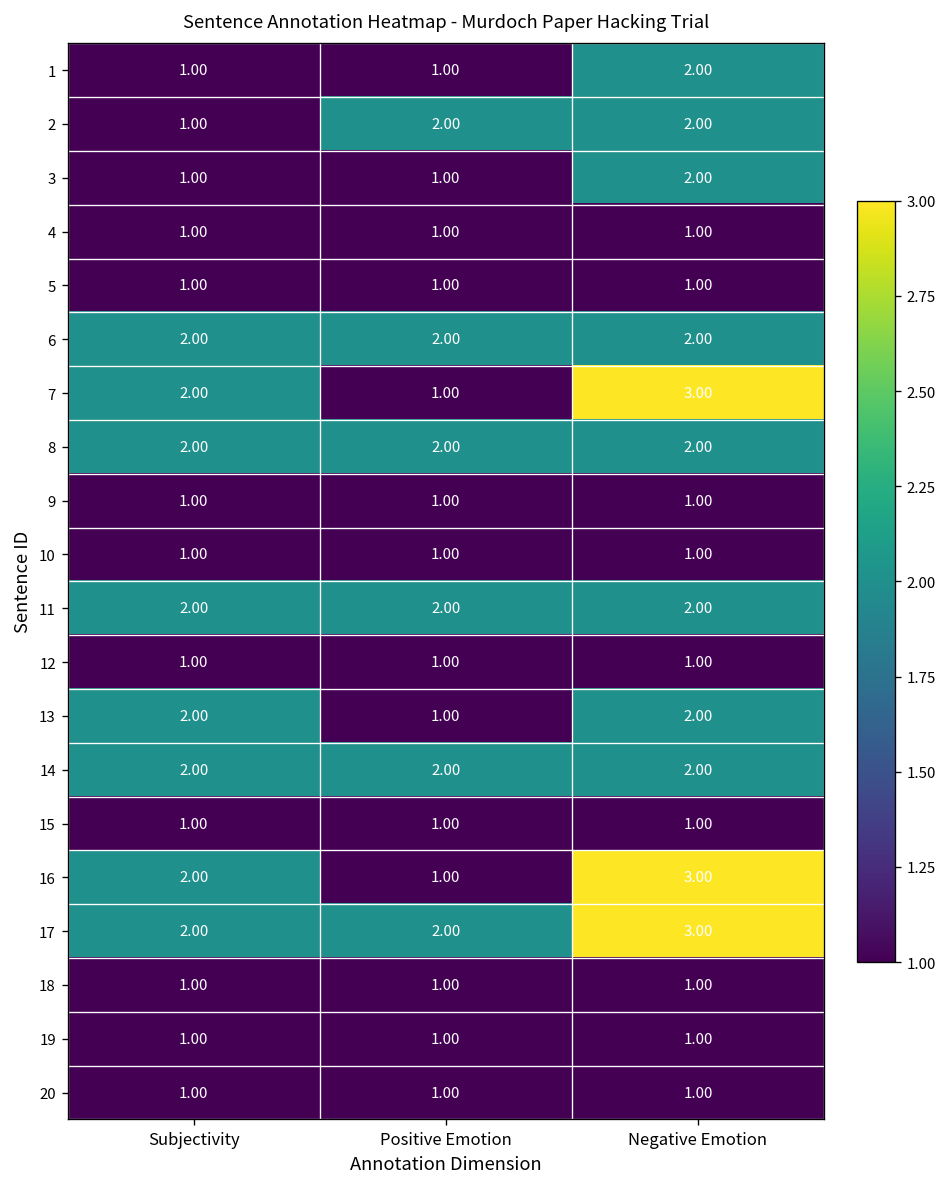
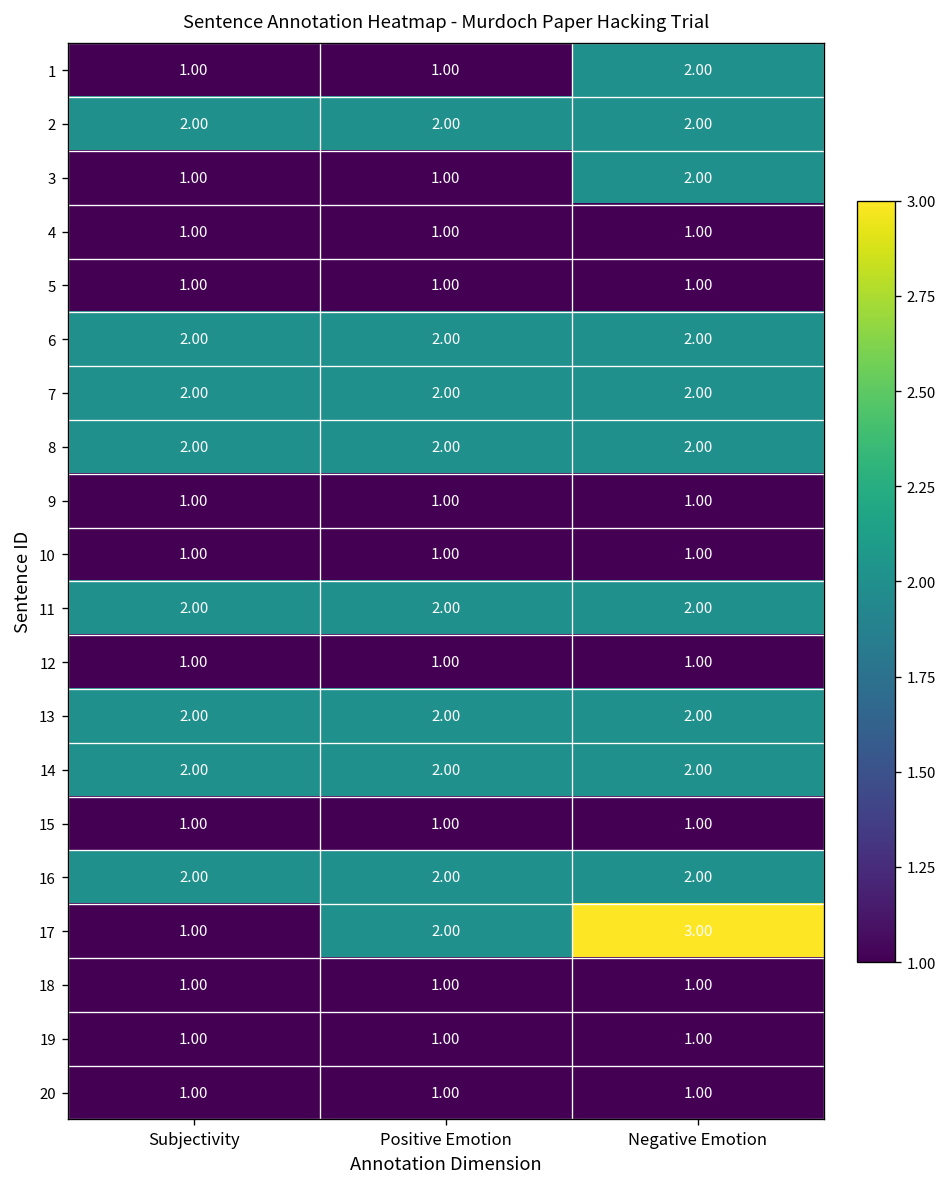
2, Subjectivity: 1.00 -> 2.00
7, Positive Emotion: 1.00 -> 2.00
7, Negative Emotion: 3.00 -> 2.00
13, Positive Emotion: 1.00 -> 2.00
16, Positive Emotion: 1.00 -> 2.00
16, Negative Emotion: 3.00 -> 2.00
17, Subjectivity: 2.00 -> 1.00
